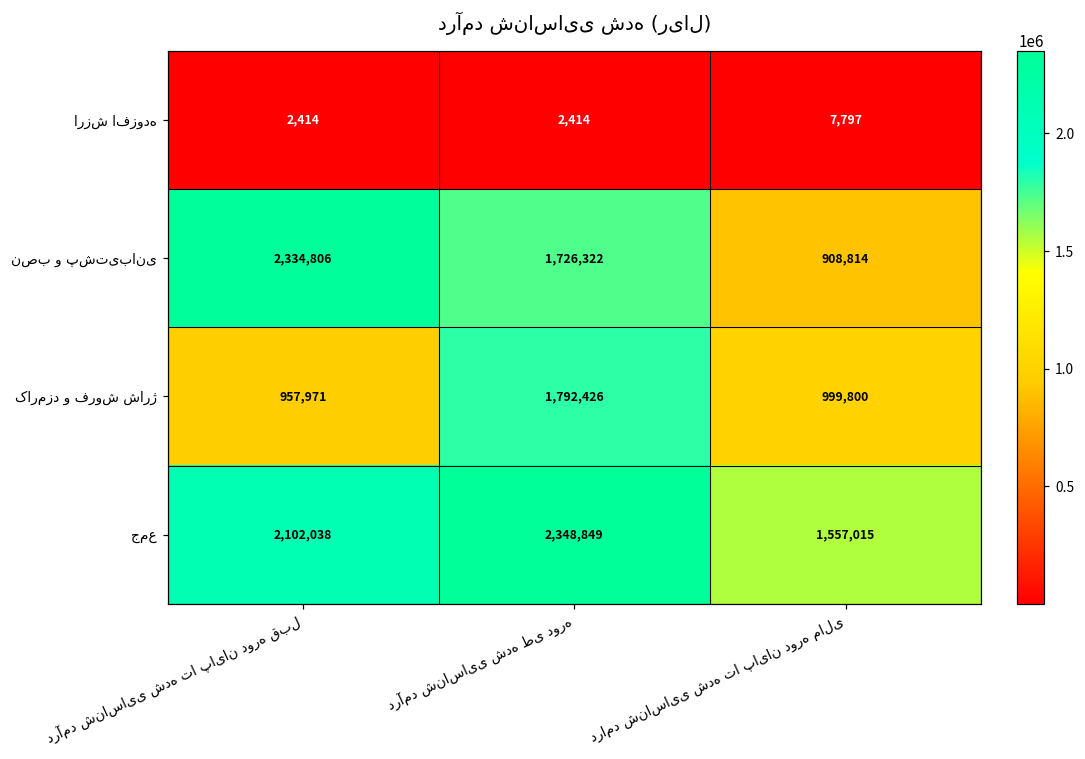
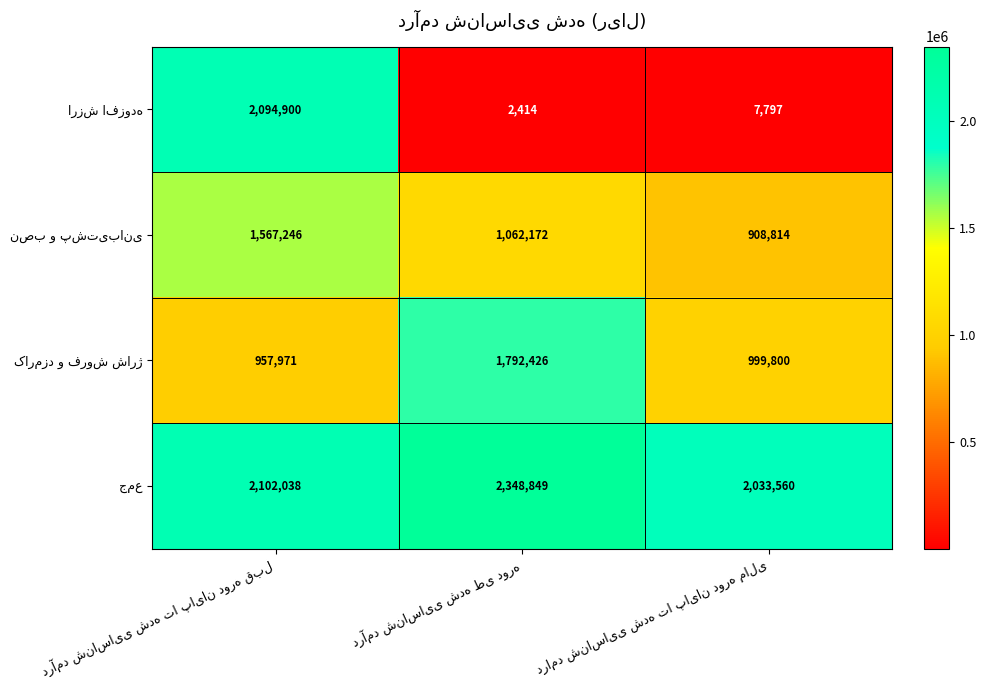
ارزش افزوده, درآمد شناسایی شده تا پایان دوره قبل: 2,414 -> 2,094,900
نصب و پشتیبانی, درآمد شناسایی شده تا پایان دوره قبل: 2,334,806 -> 1,567,246
نصب و پشتیبانی, درآمد شناسایی شده طی دوره: 1,726,322 -> 1,062,172
جمع, درامد شناسایی شده تا پایان دوره مالی: 1,557,015 -> 2,033,560
